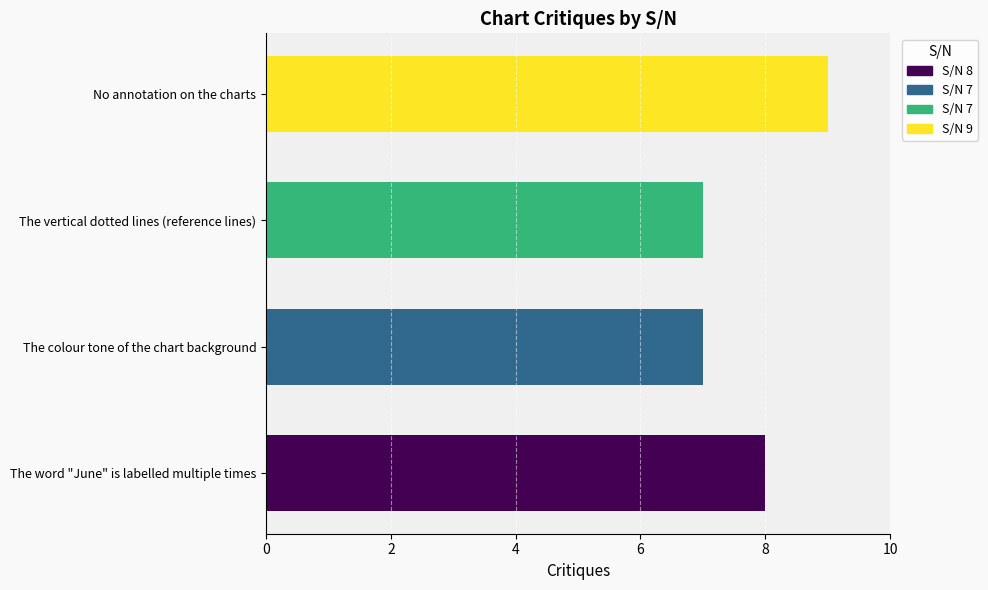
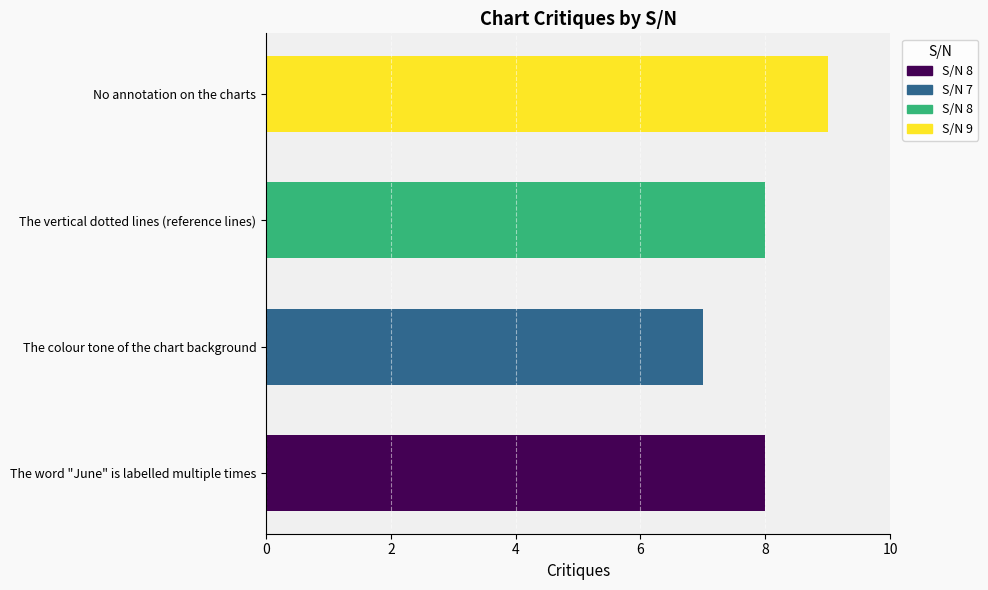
The vertical dotted lines (reference lines): 7 -> 8
